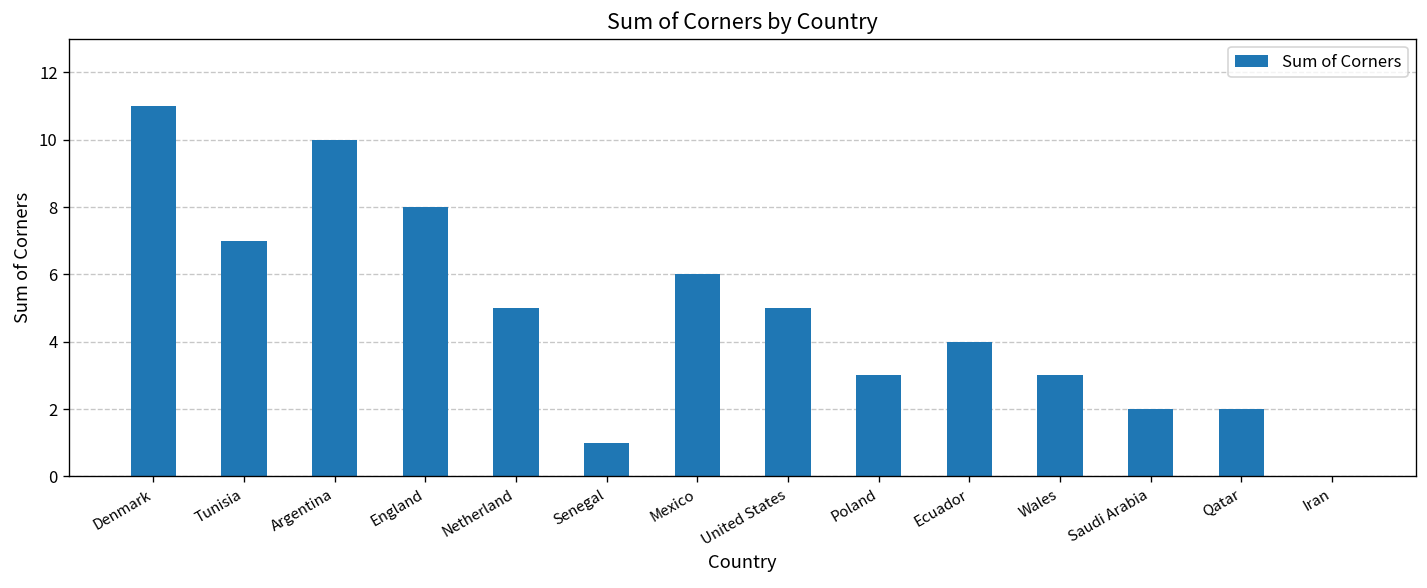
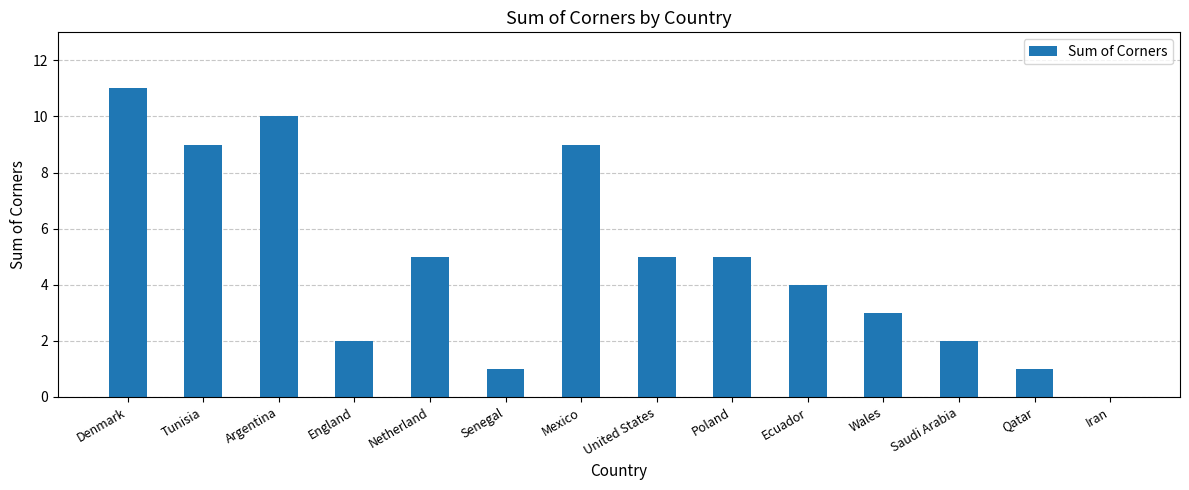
Tunisia: 7 -> 9
England: 8 -> 2
Mexico: 6 -> 9
Poland: 3 -> 5
Qatar: 2 -> 1
